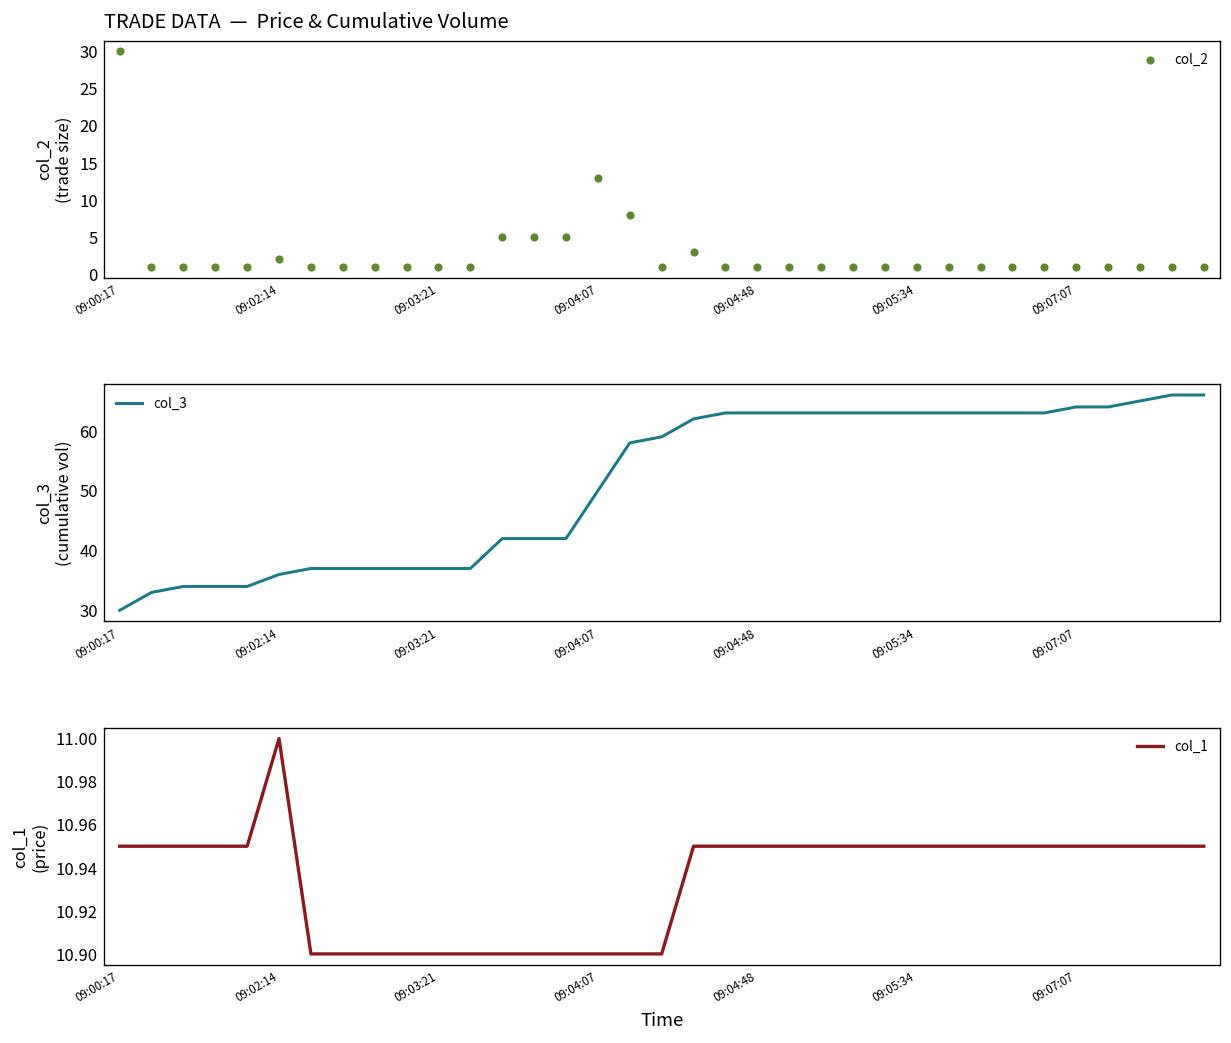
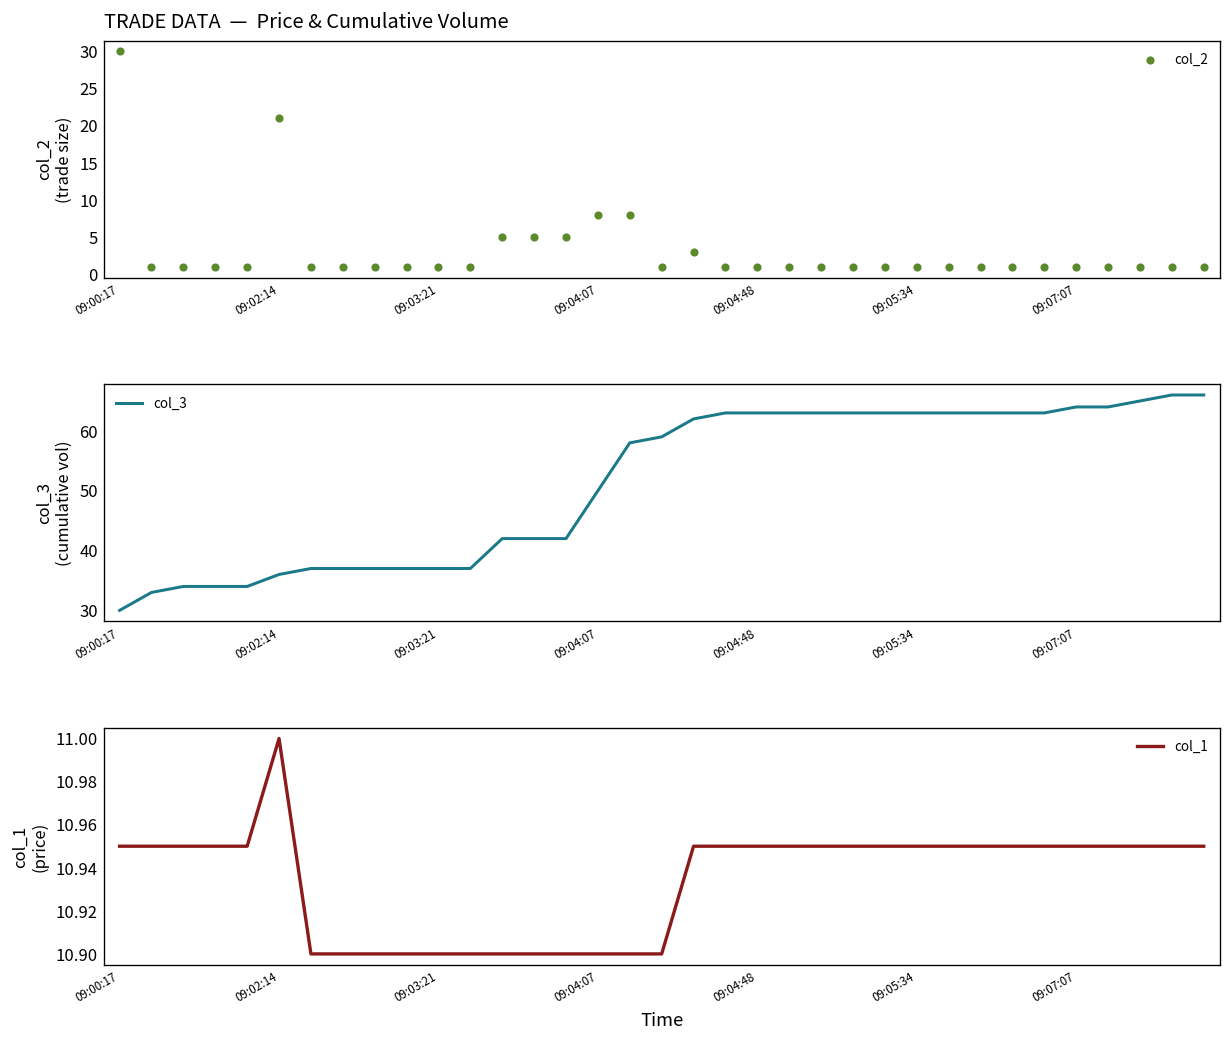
TRADE DATA — Price & Cumulative Volume, 09:02:14: 2 -> 21
TRADE DATA — Price & Cumulative Volume, 09:04:07: 13 -> 8
